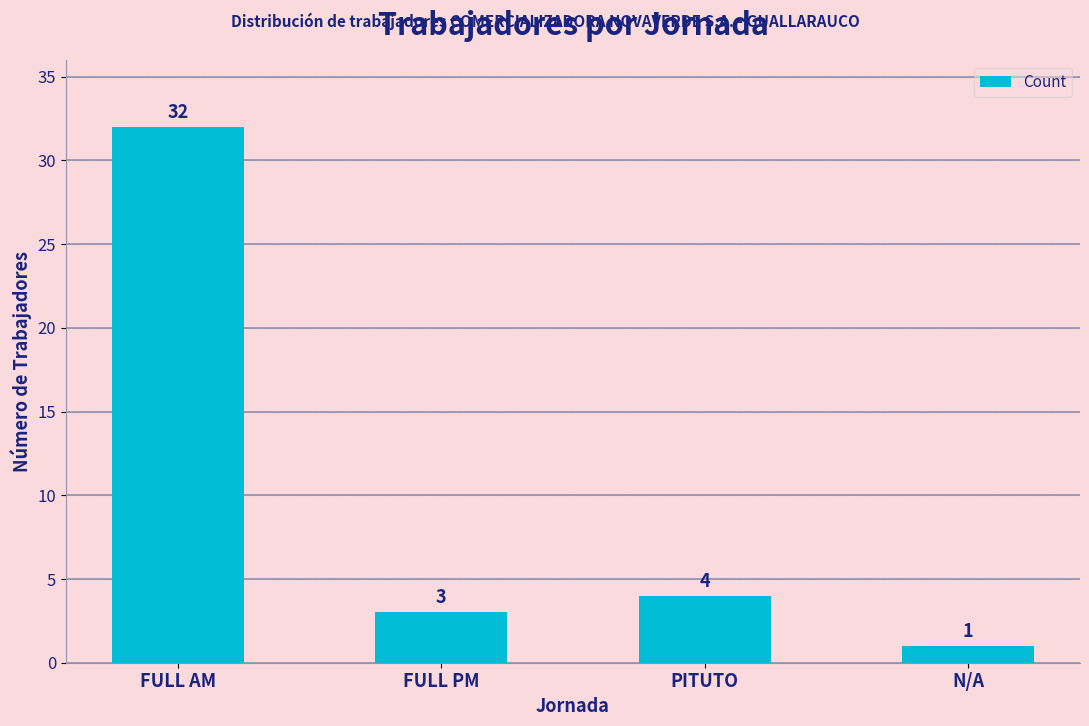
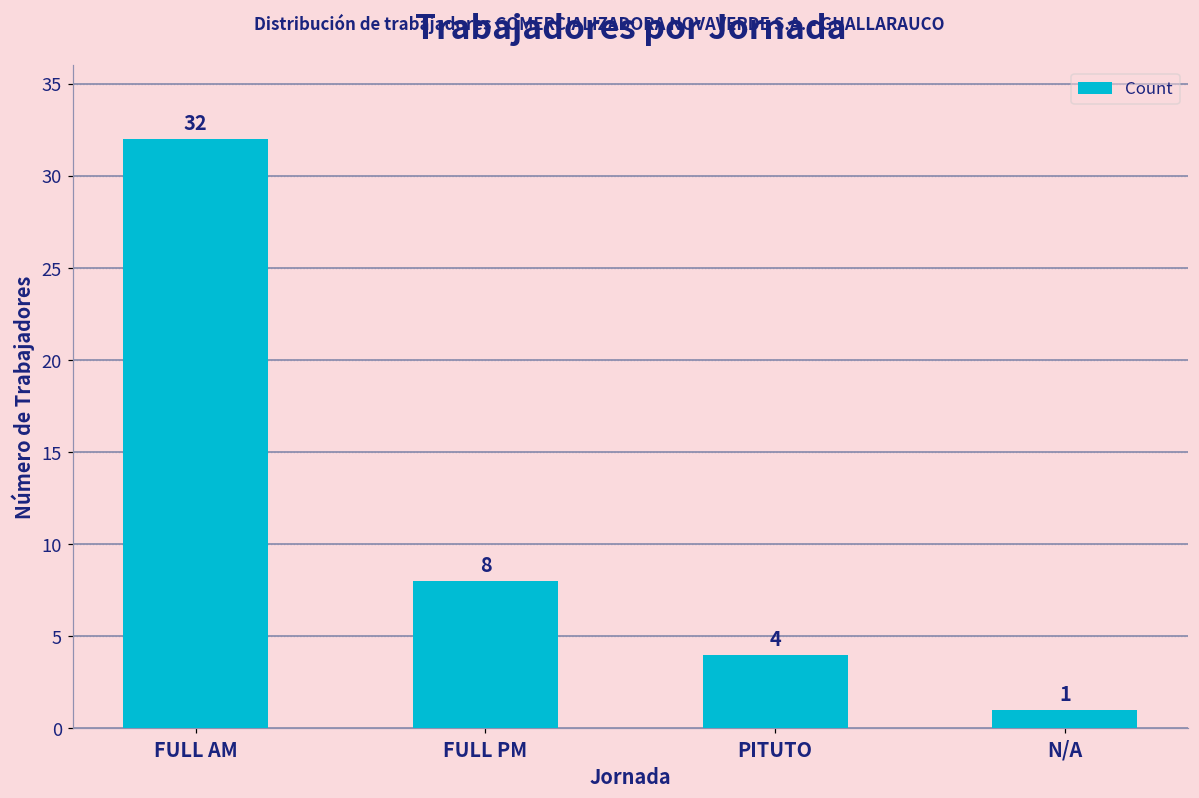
FULL PM: 3 -> 8
